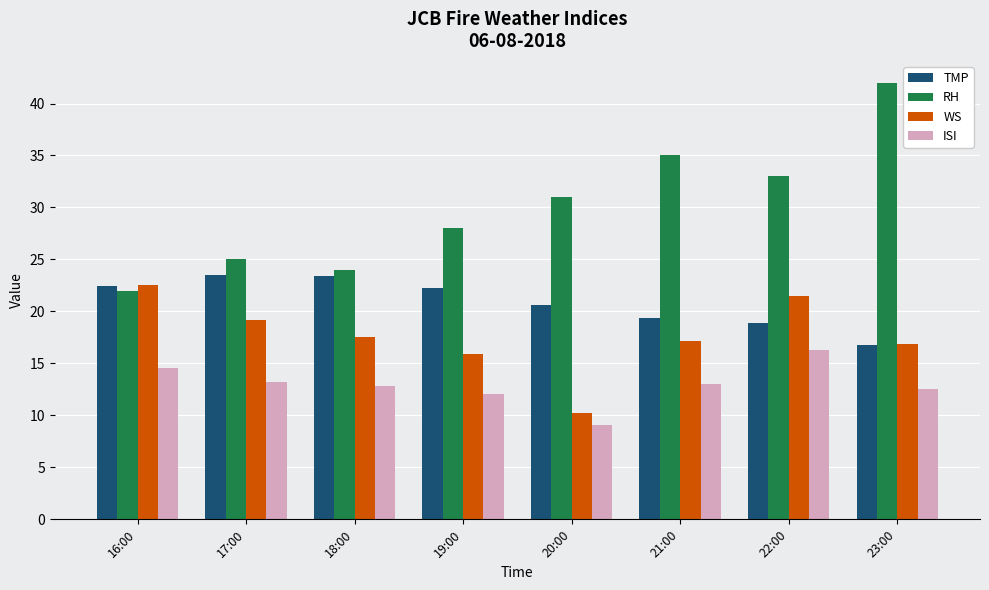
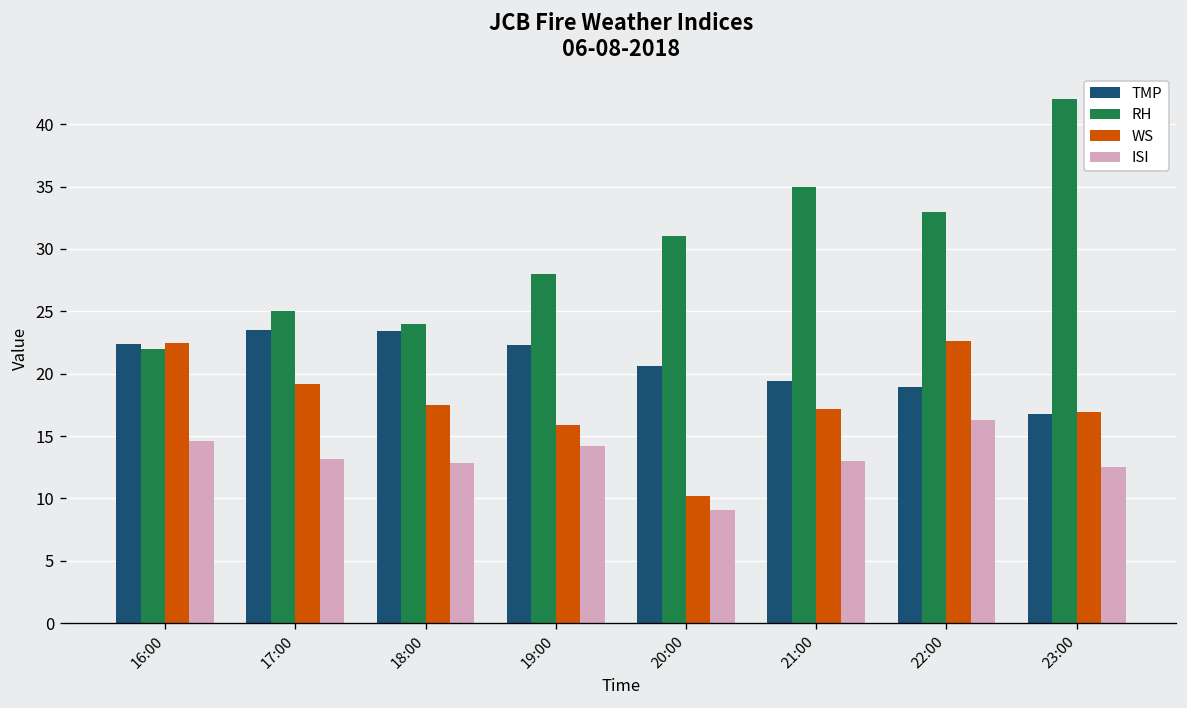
ISI, 19:00: 12.0 -> 14.2
WS, 22:00: 21.5 -> 22.6
